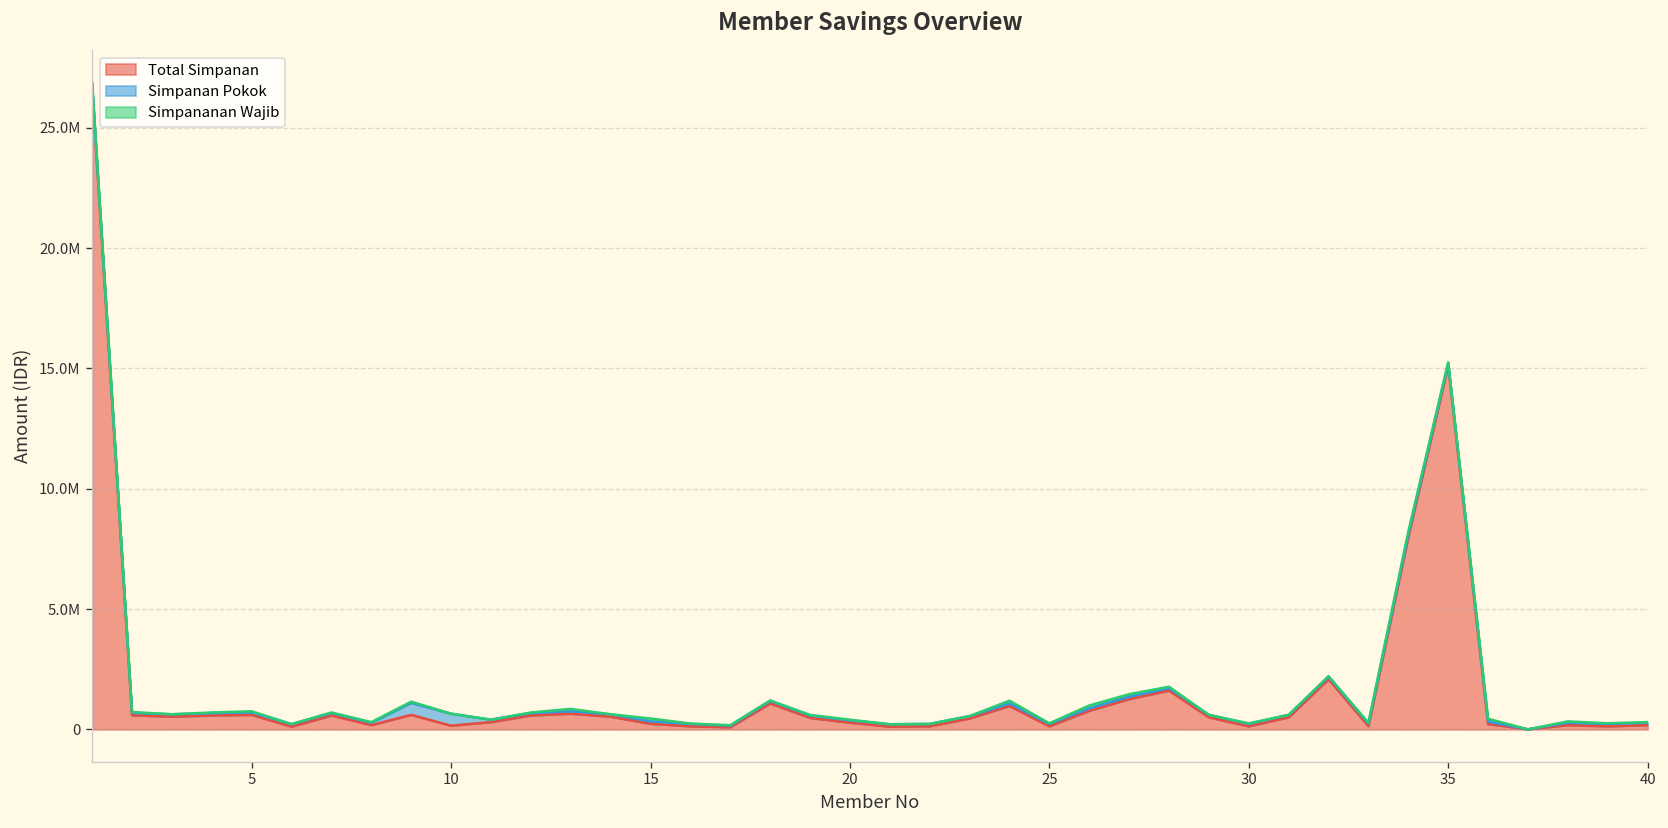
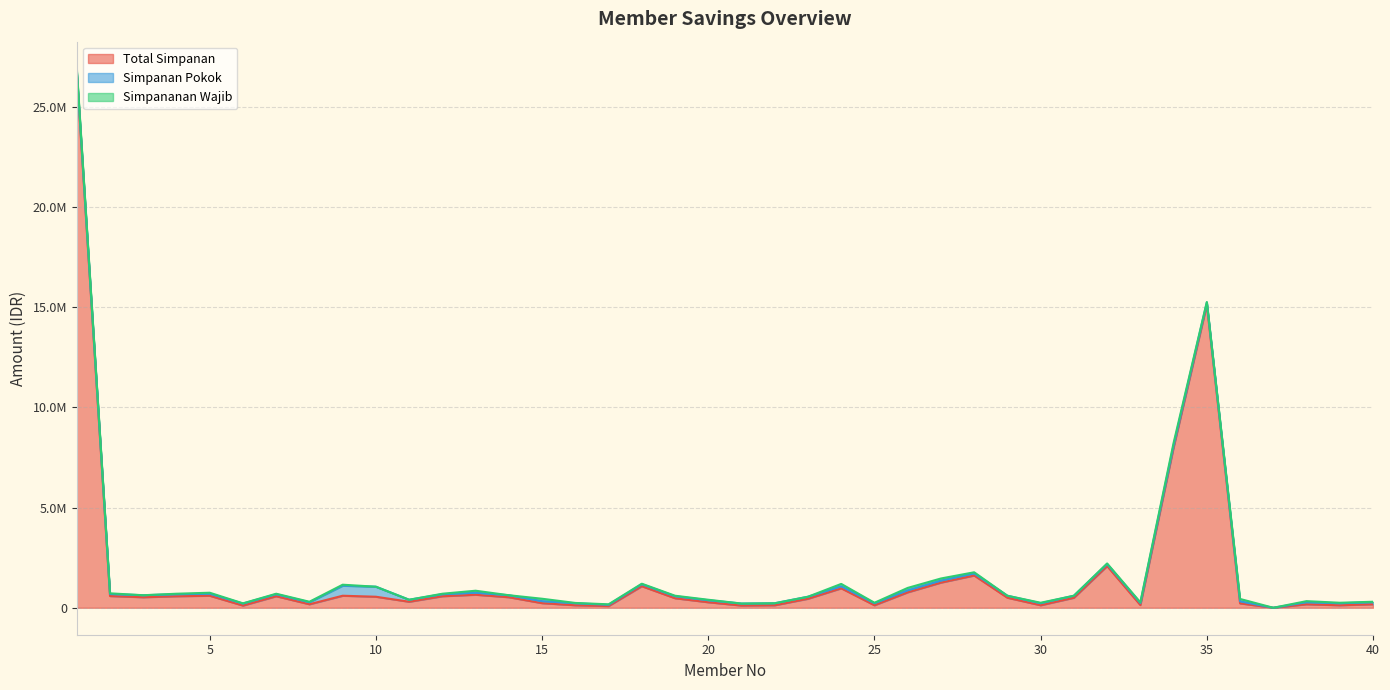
Total Simpanan, 10: 200000 -> 600000
